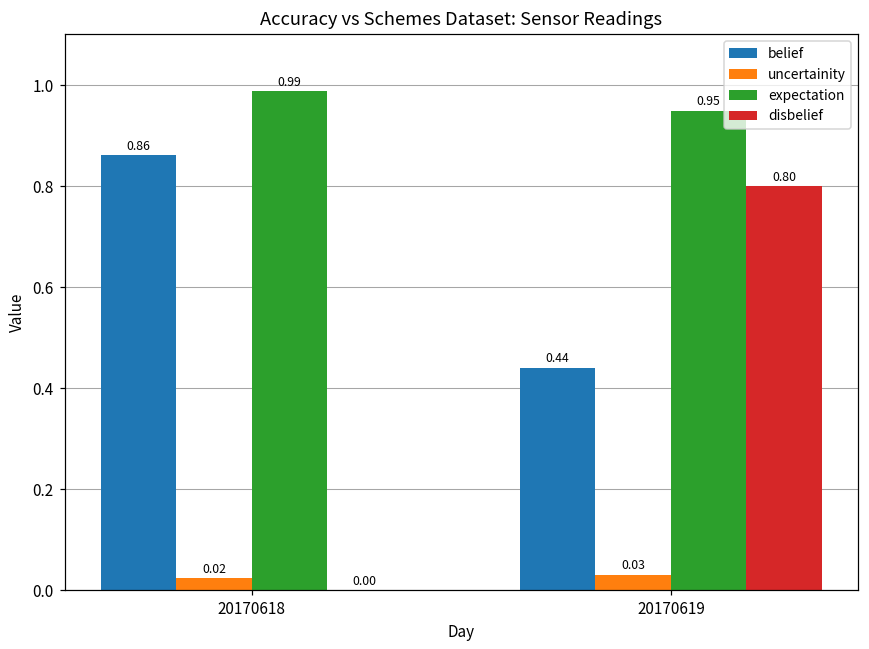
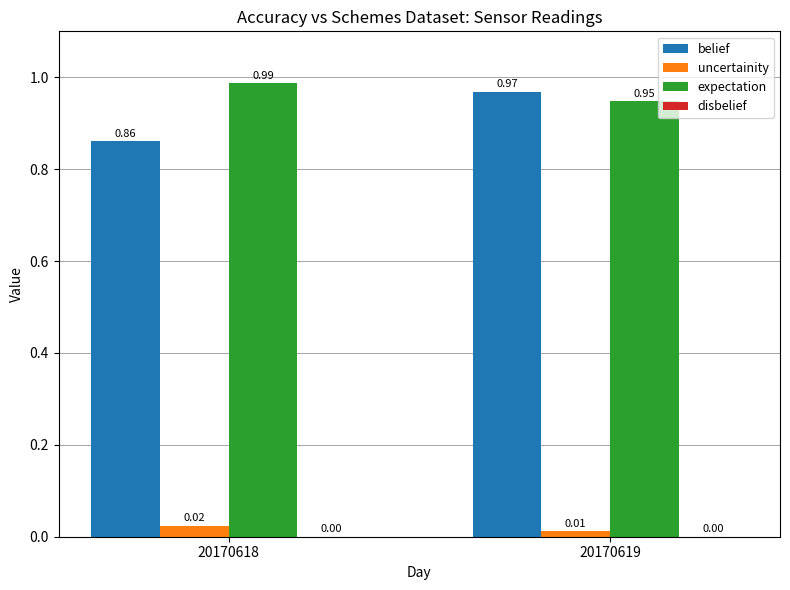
belief, 20170619: 0.44 -> 0.97
uncertainity, 20170619: 0.03 -> 0.01
disbelief, 20170619: 0.80 -> 0.00
